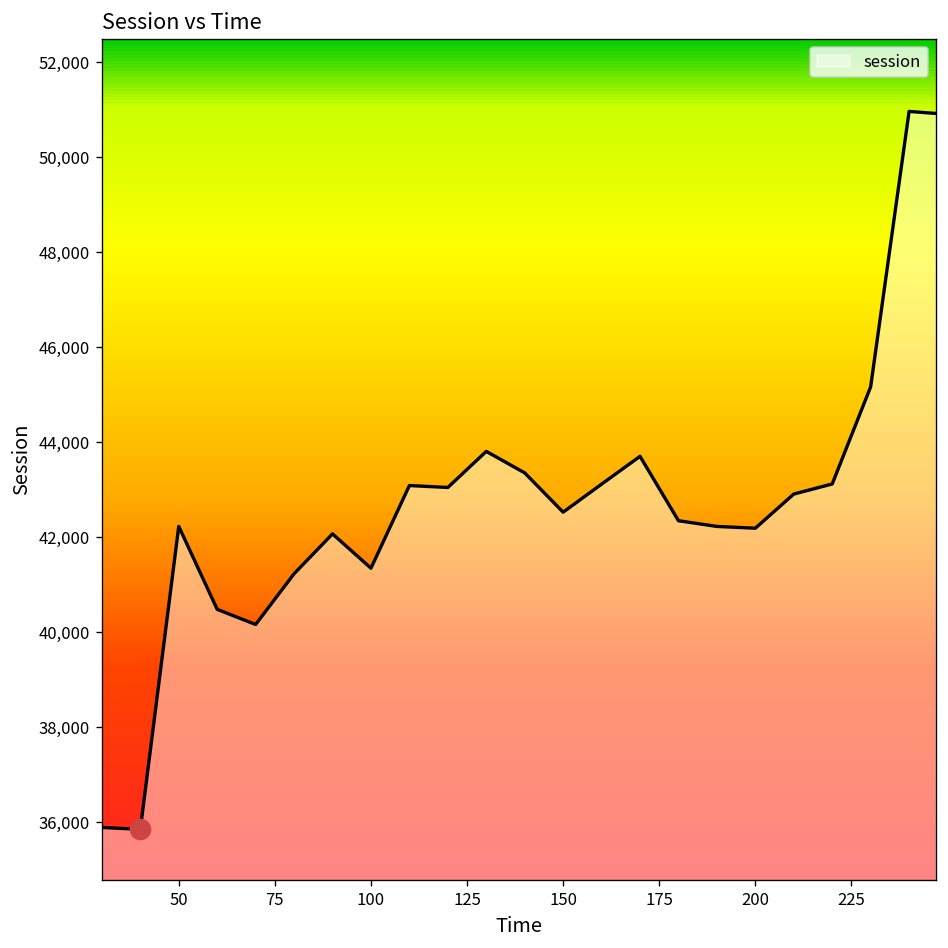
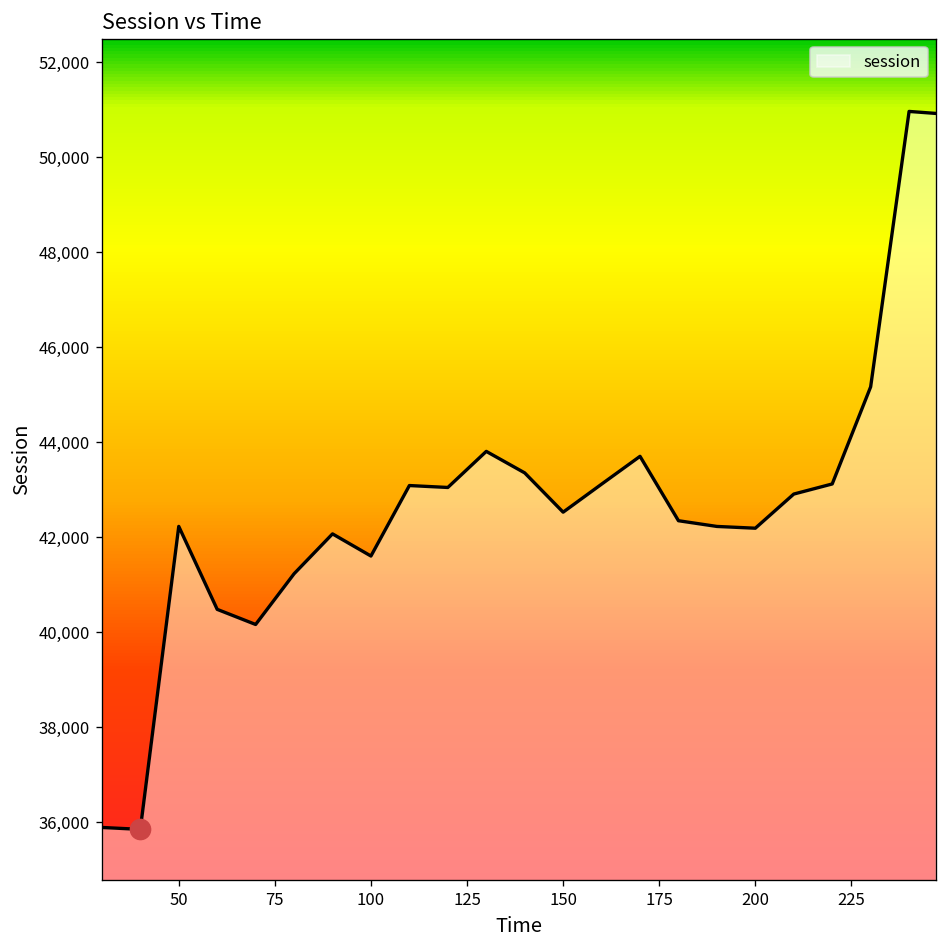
session, 100: 41,300 -> 41,600
